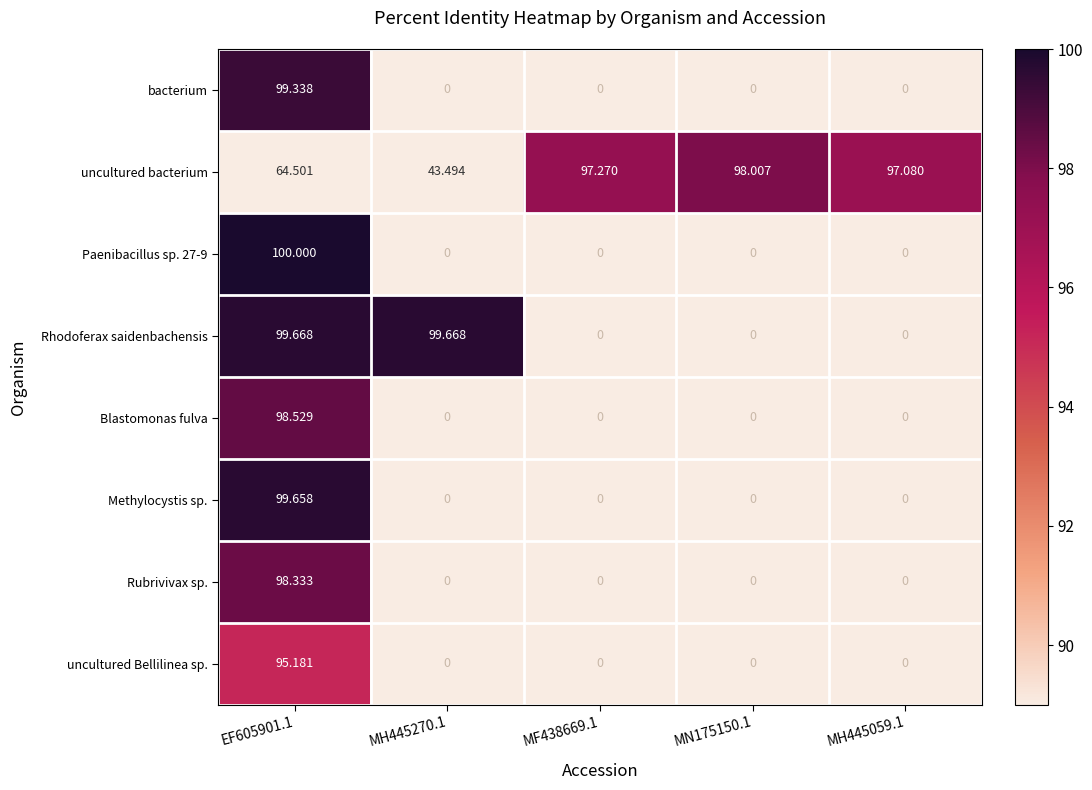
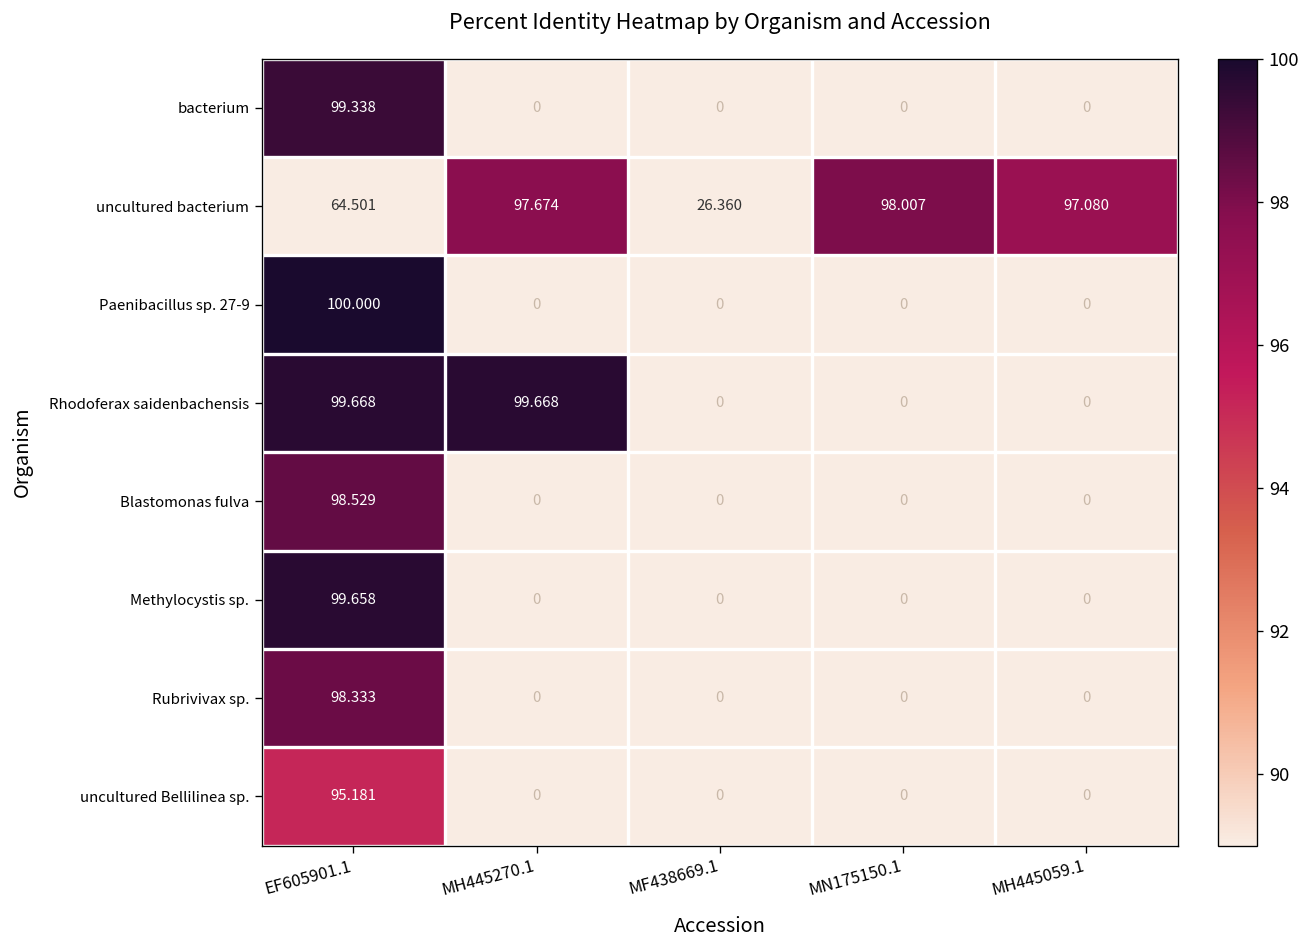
uncultured bacterium, MH445270.1: 43.494 -> 97.674
uncultured bacterium, MF438669.1: 97.270 -> 26.360
